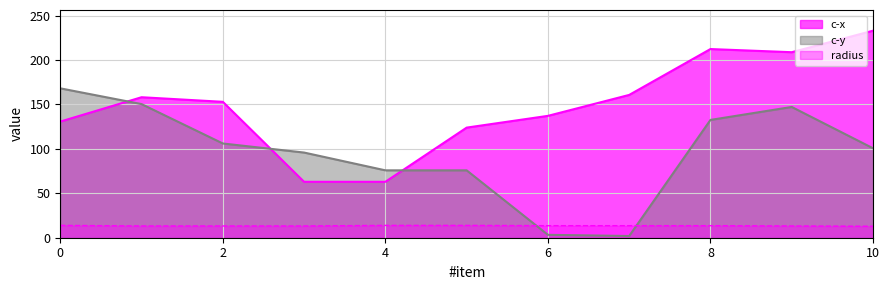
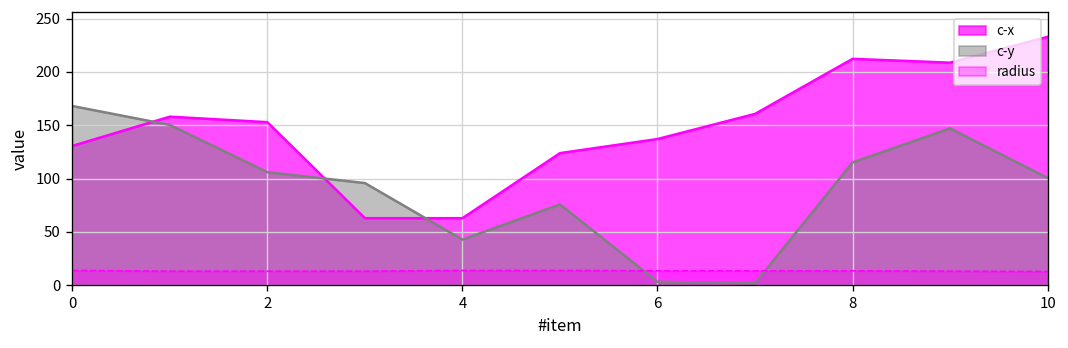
c-y, 4: 80 -> 40
c-y, 8: 130 -> 120
